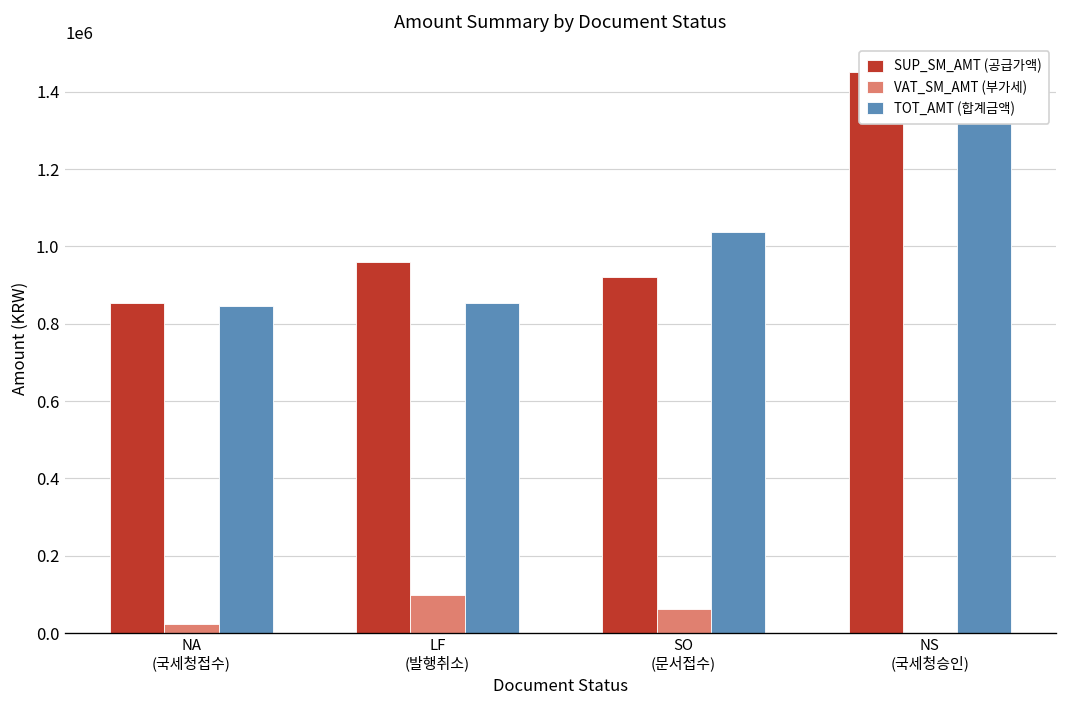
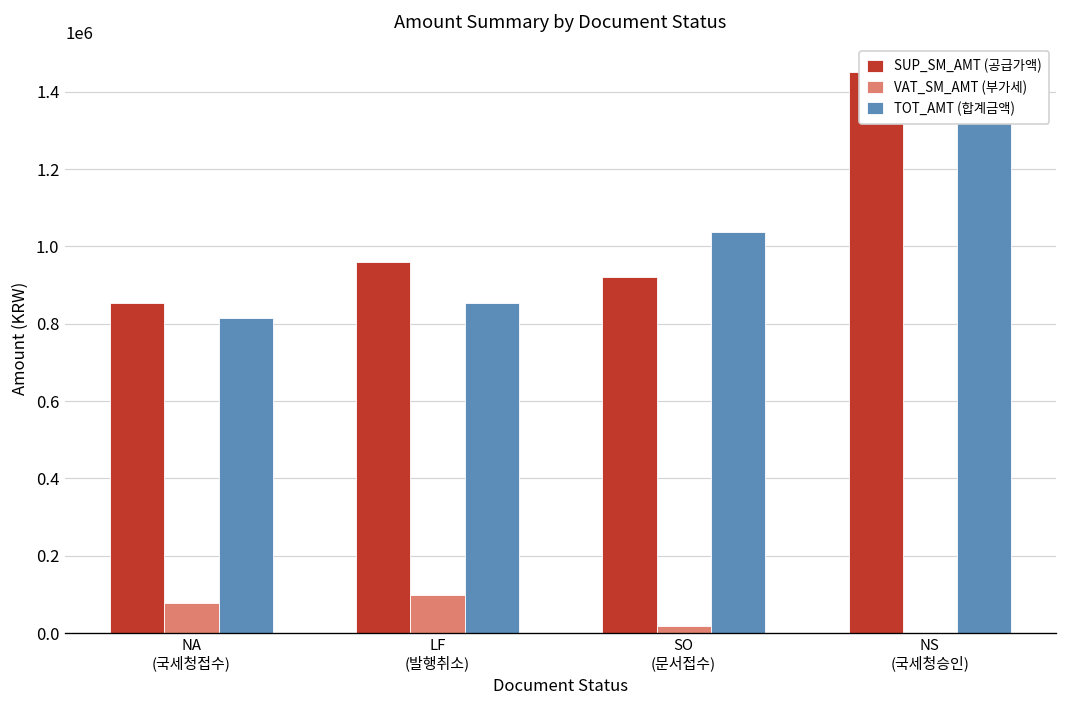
VAT_SM_AMT (부가세), NA (국세청접수): 20000 -> 80000
TOT_AMT (합계금액), NA (국세청접수): 850000 -> 820000
VAT_SM_AMT (부가세), SO (문서접수): 60000 -> 20000
